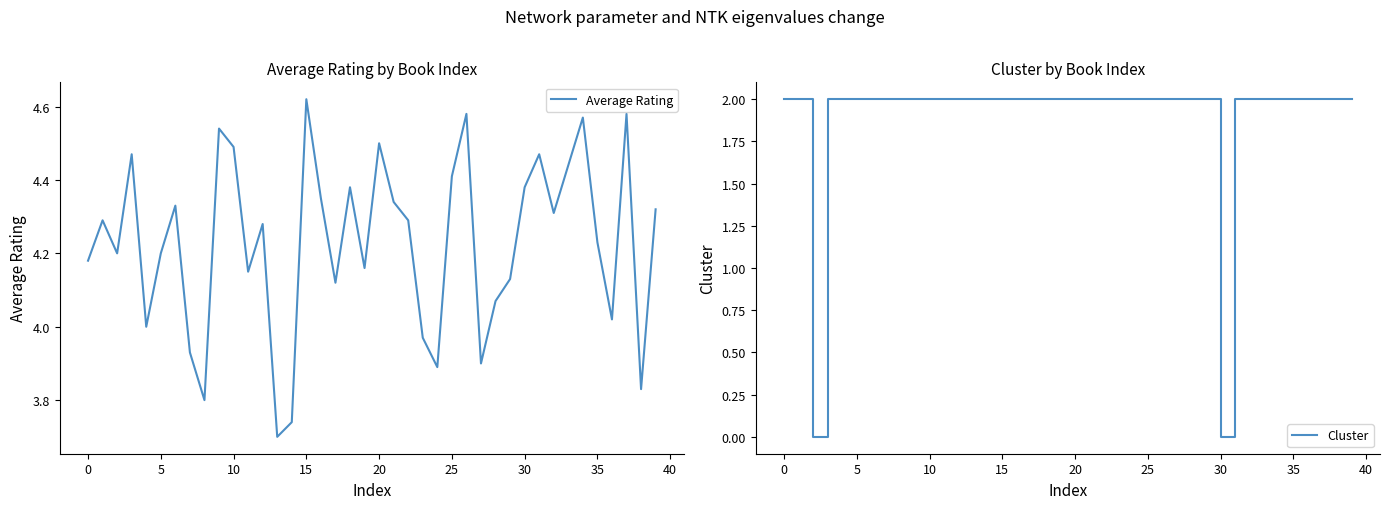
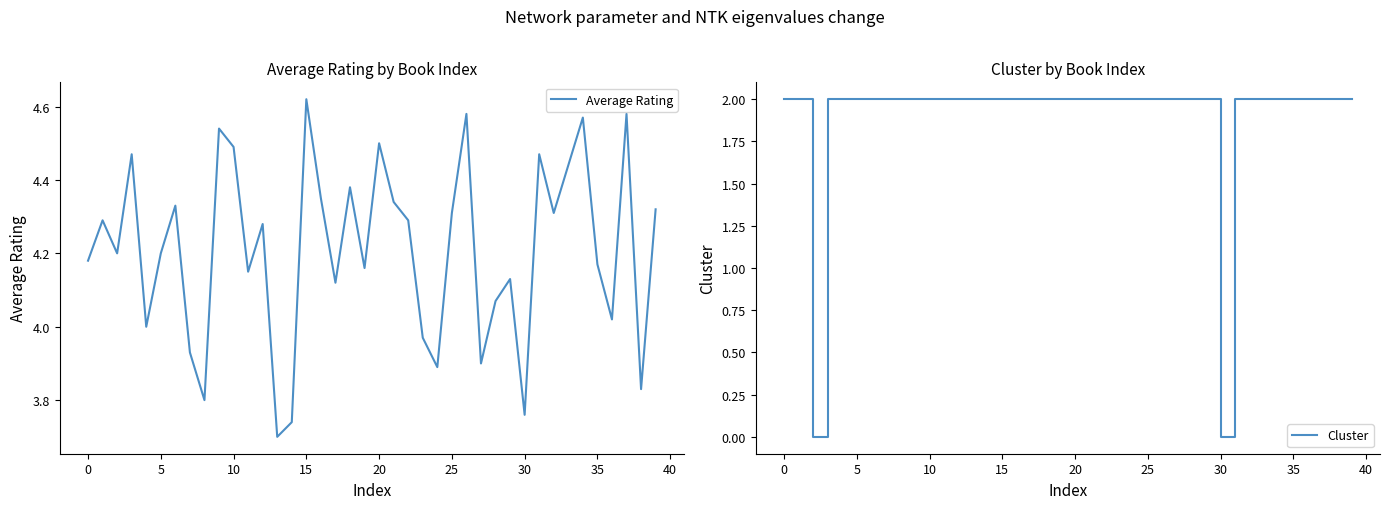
Average Rating by Book Index, 25: 4.41 -> 4.31
Average Rating by Book Index, 30: 4.38 -> 3.76
Average Rating by Book Index, 35: 4.23 -> 4.17
